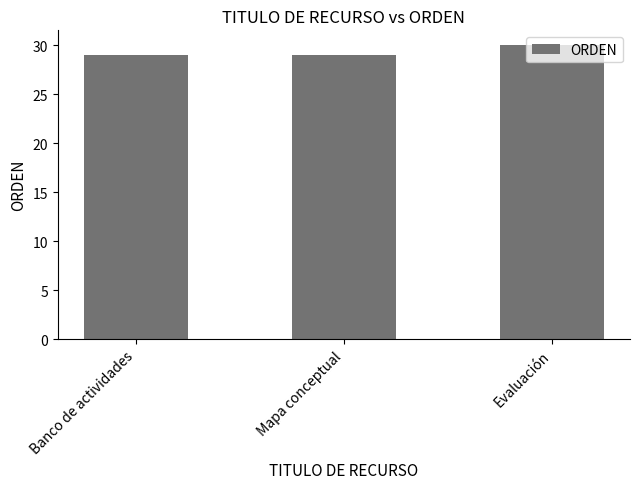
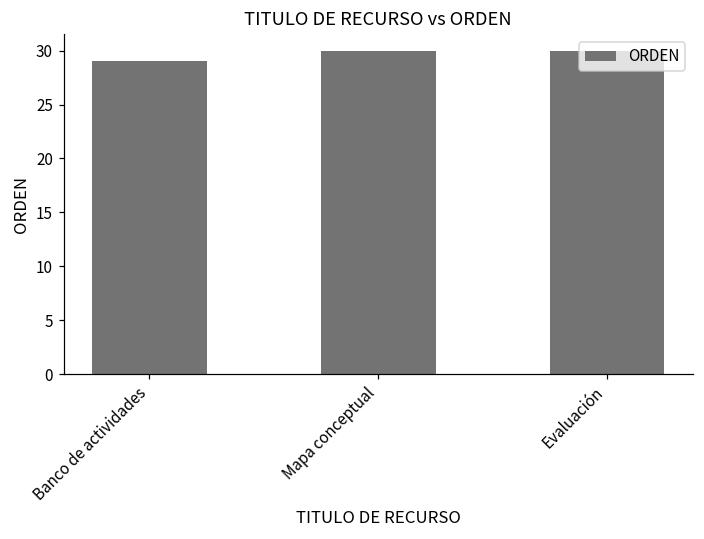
Mapa conceptual: 29 -> 30
